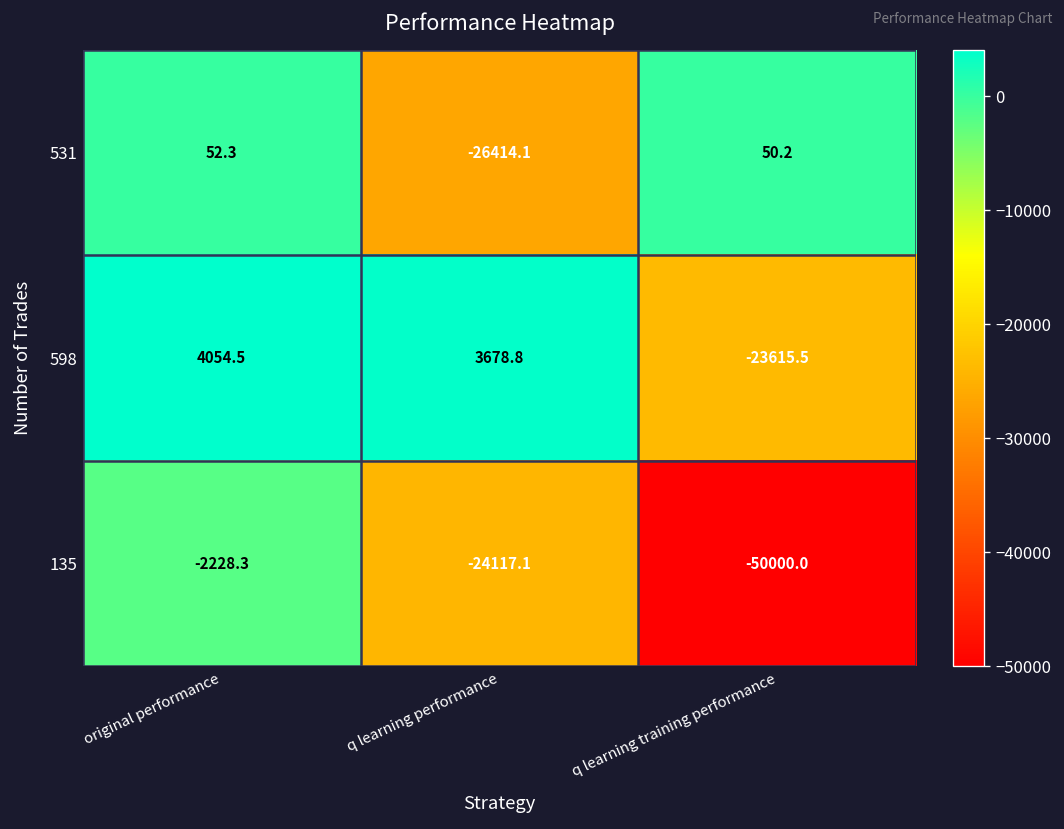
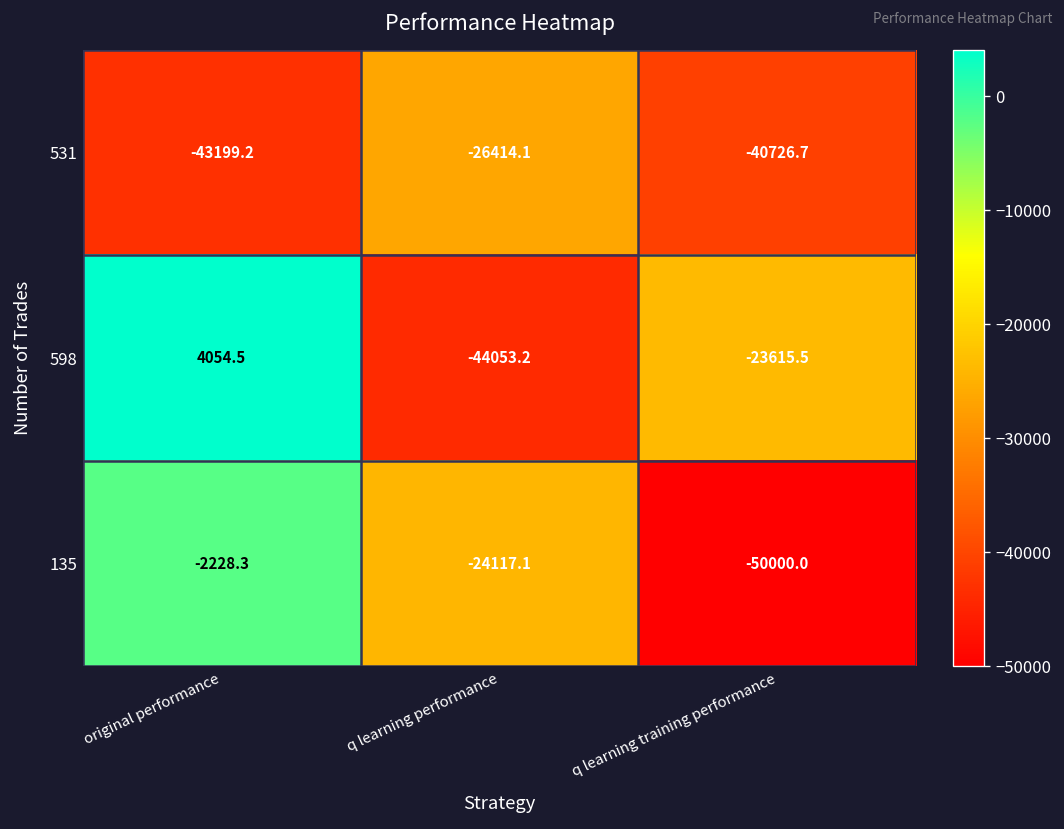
531, original performance: 52.3 -> -43199.2
531, q learning training performance: 50.2 -> -40726.7
598, q learning performance: 3678.8 -> -44053.2
